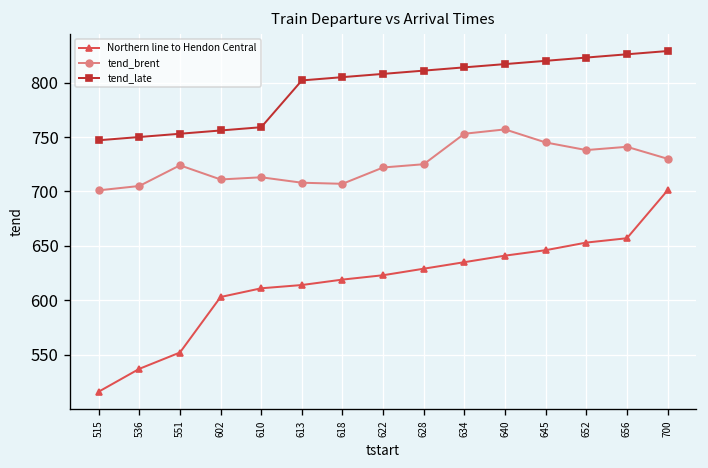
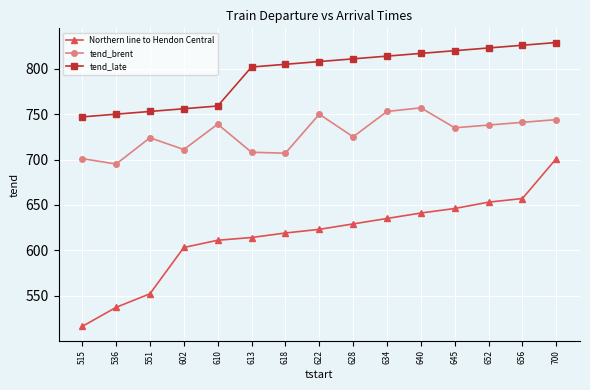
tend_brent, 536: 710 -> 700
tend_brent, 610: 710 -> 740
tend_brent, 622: 720 -> 750
tend_brent, 645: 750 -> 740
tend_brent, 700: 730 -> 740
